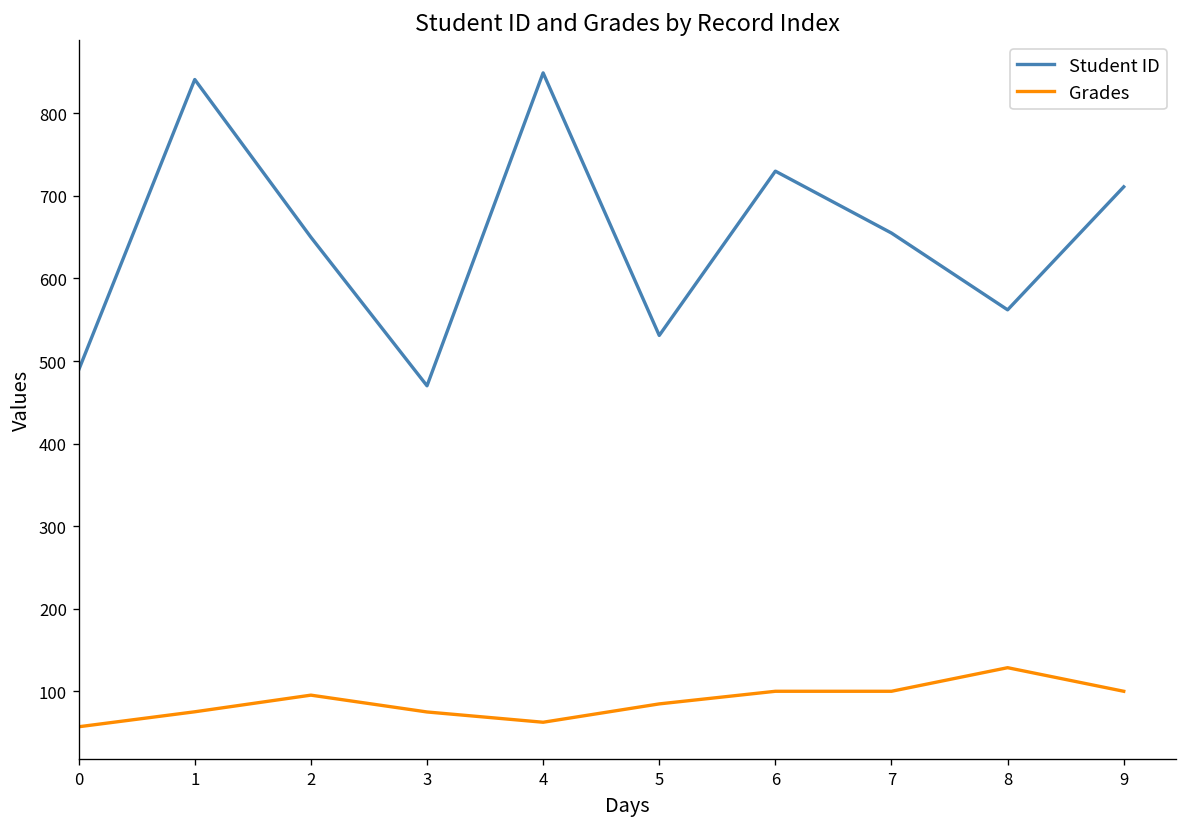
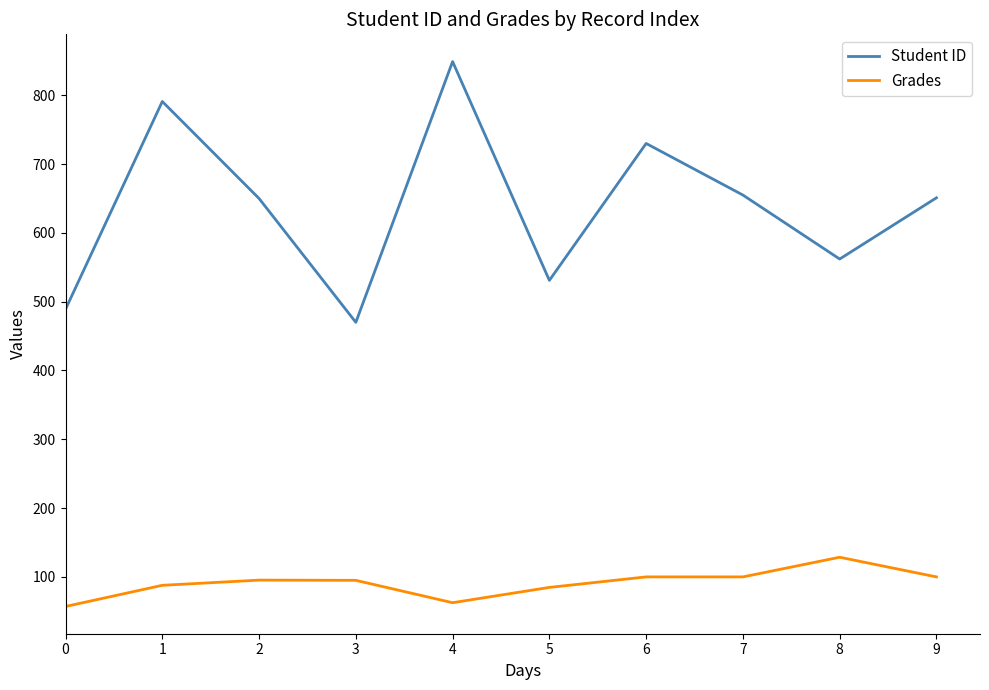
Student ID, 1: 840 -> 790
Grades, 1: 80 -> 90
Grades, 3: 70 -> 90
Student ID, 9: 710 -> 650
